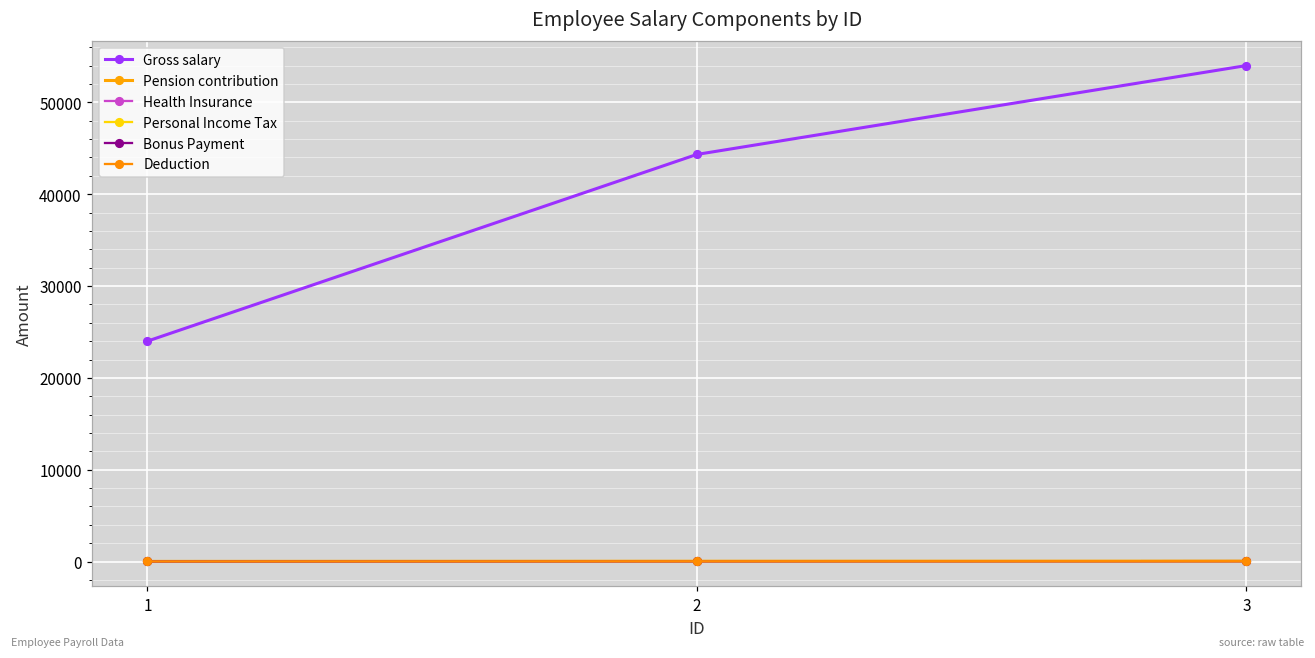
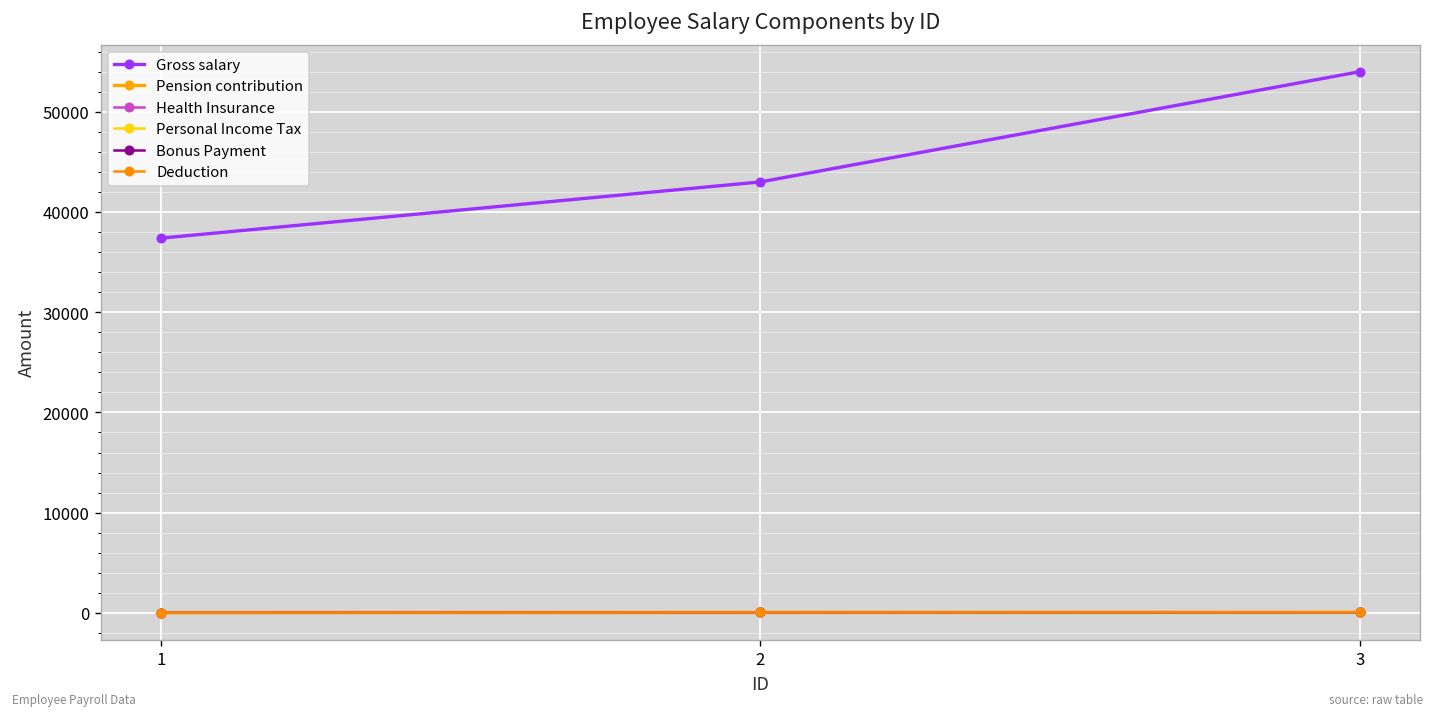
Gross salary, 1: 24000 -> 37000
Gross salary, 2: 44000 -> 43000
